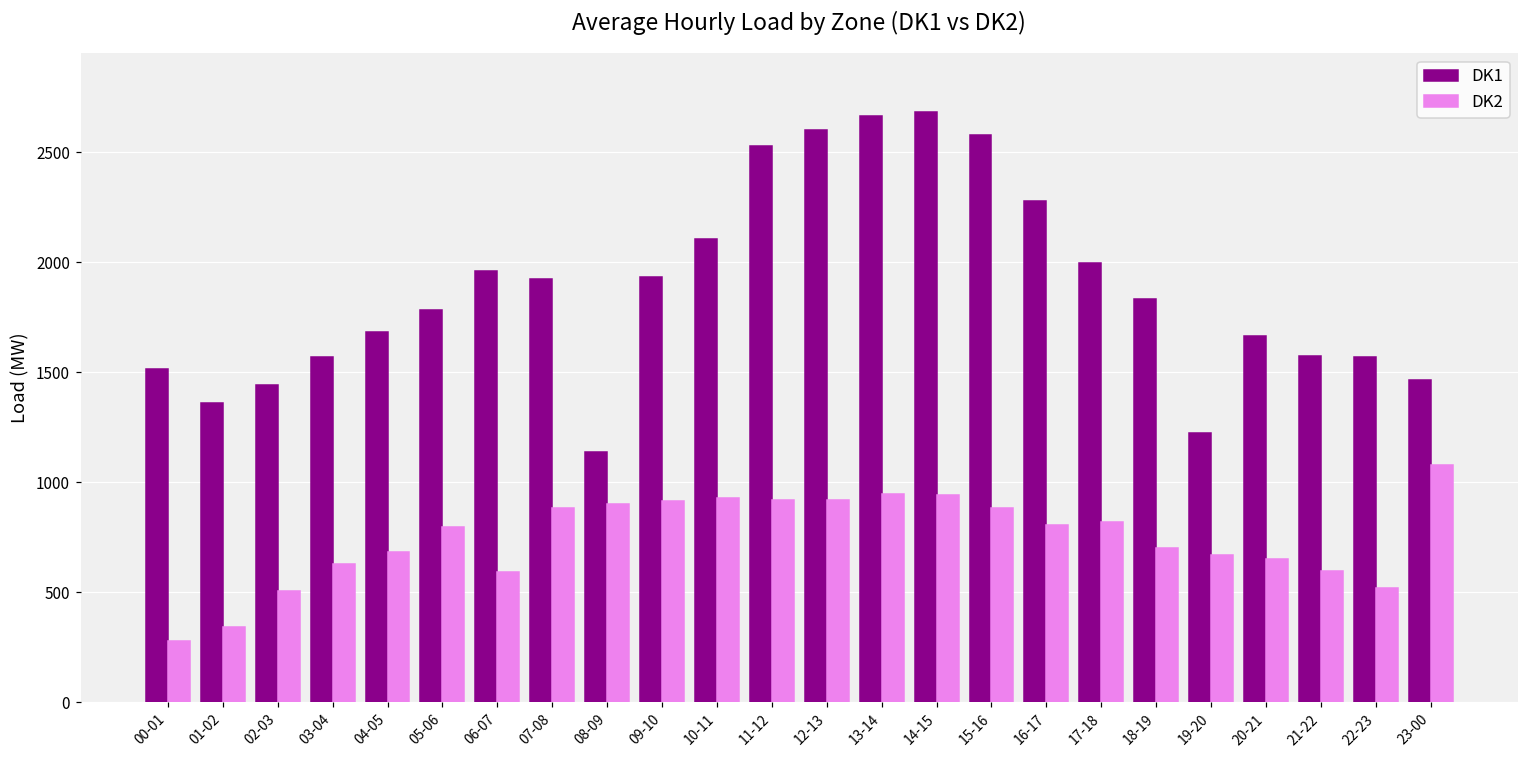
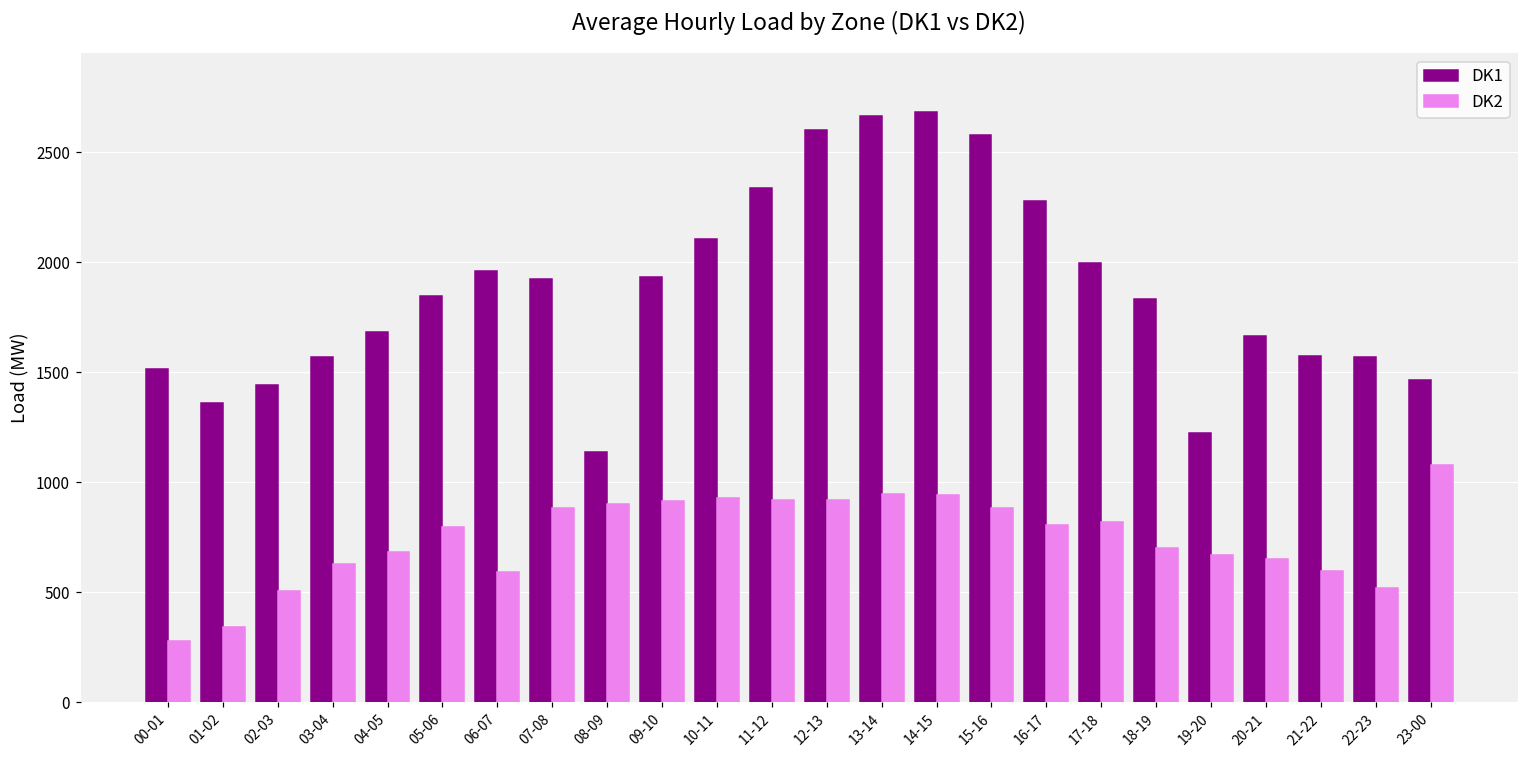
DK1, 05-06: 1780 -> 1850
DK1, 11-12: 2530 -> 2340
